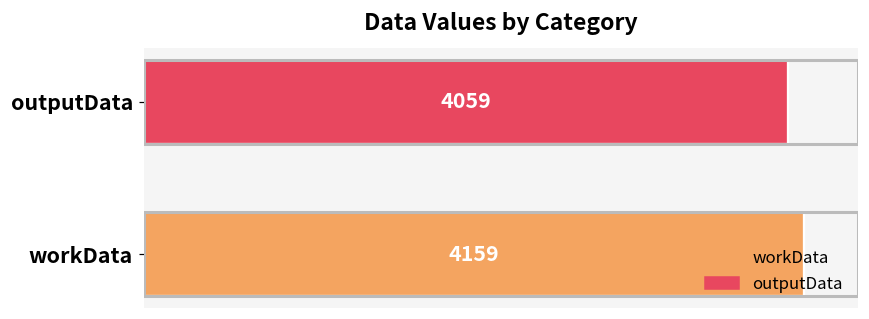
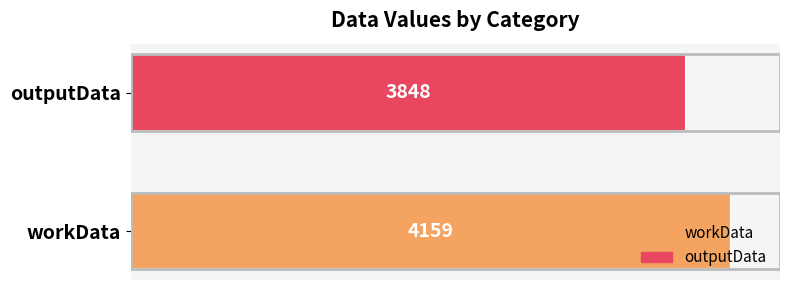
outputData: 4059 -> 3848
